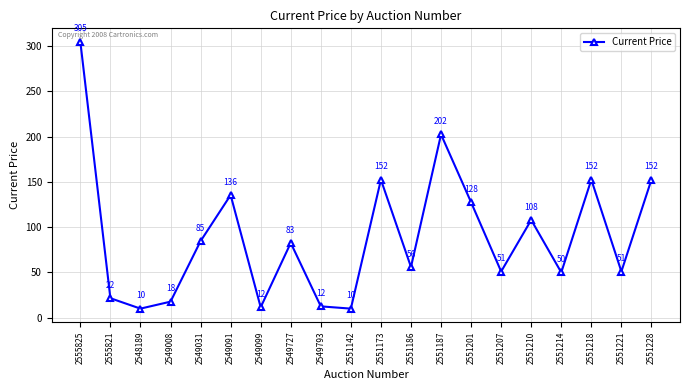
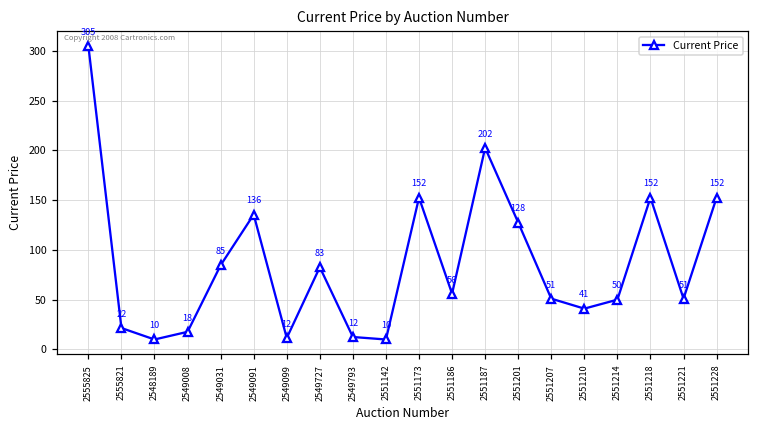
2551210: 108 -> 41
